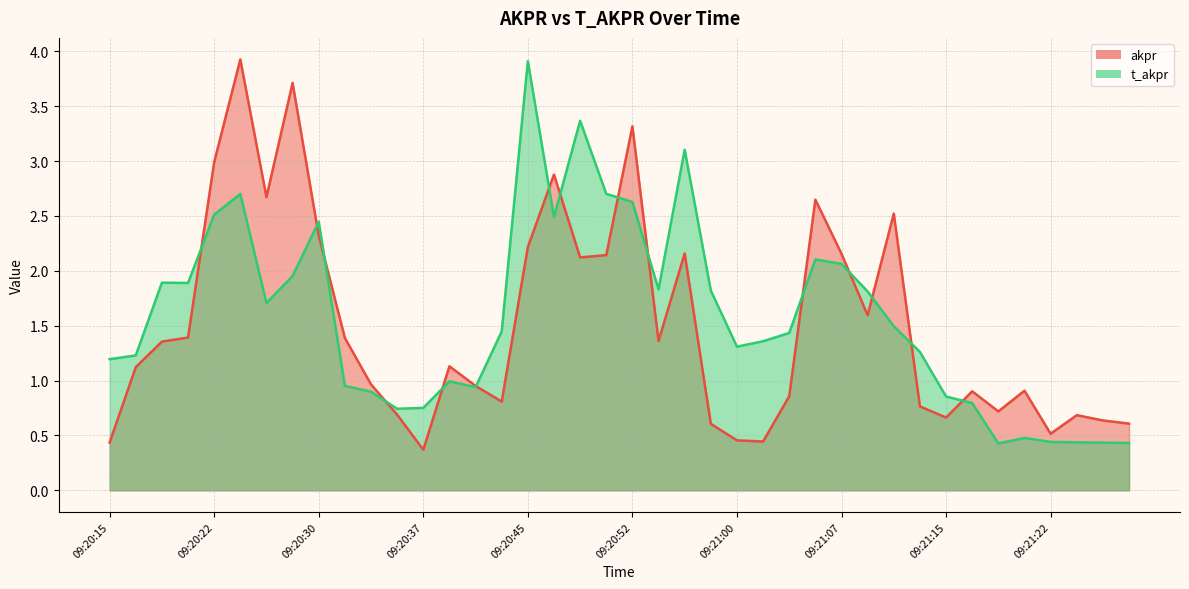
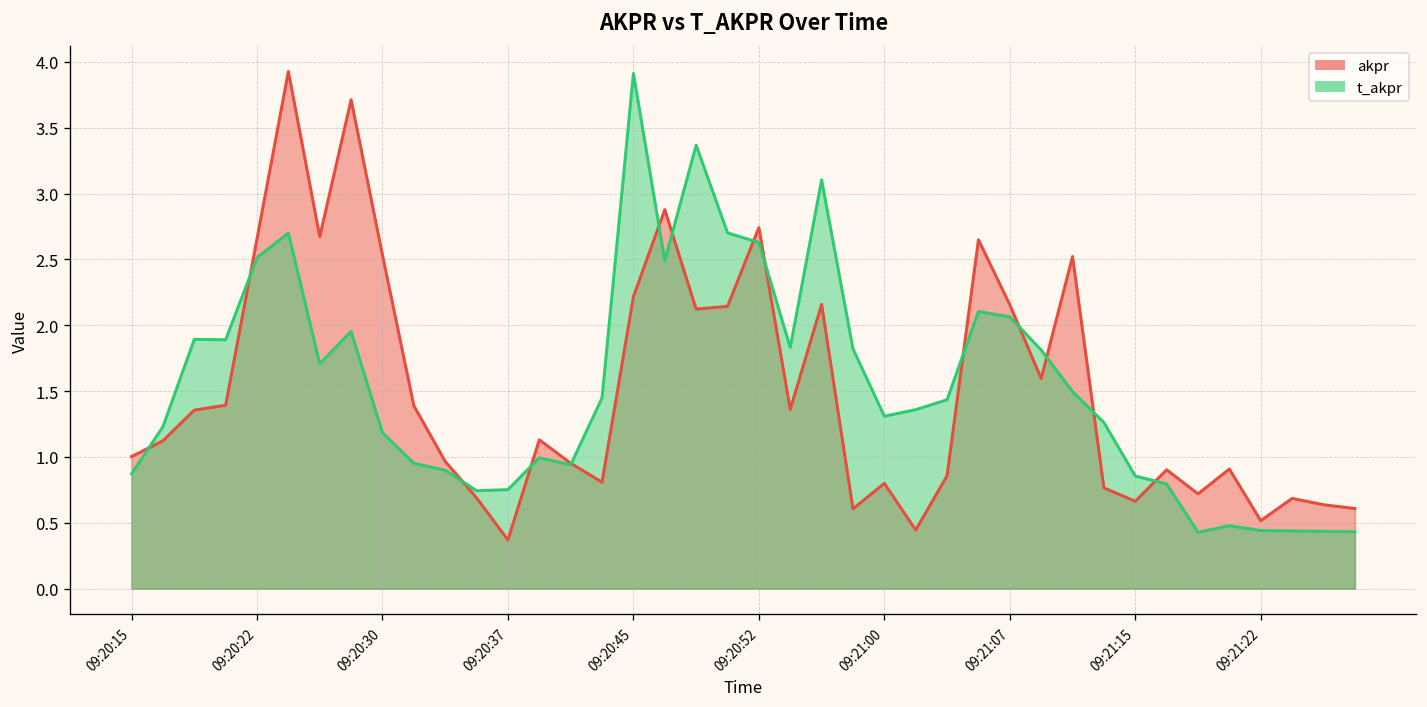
akpr, 09:20:15: 0.44 -> 1.00
t_akpr, 09:20:15: 1.20 -> 0.87
akpr, 09:20:22: 2.99 -> 2.66
akpr, 09:20:30: 2.32 -> 2.53
t_akpr, 09:20:30: 2.45 -> 1.18
akpr, 09:20:52: 3.32 -> 2.74
akpr, 09:21:00: 0.46 -> 0.80
